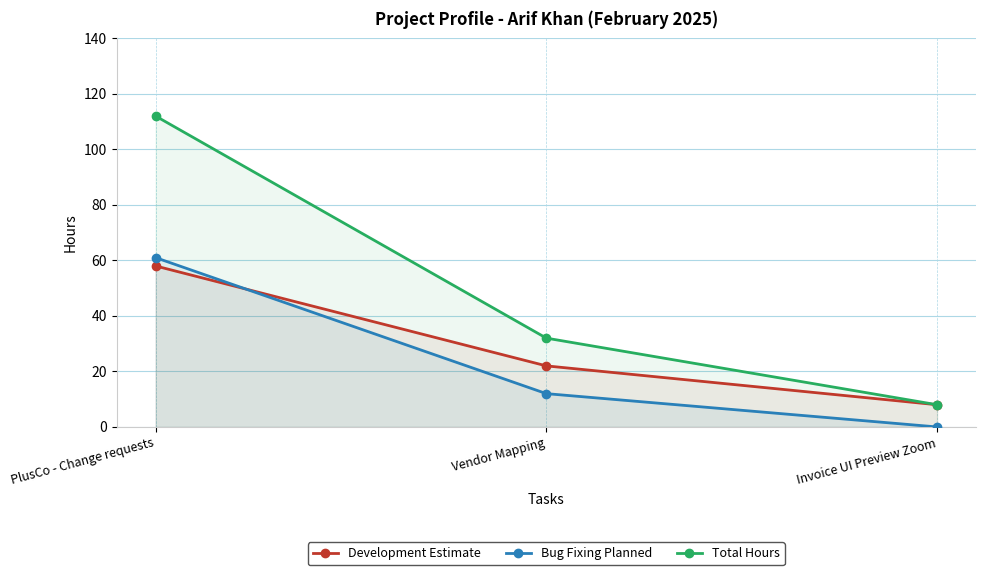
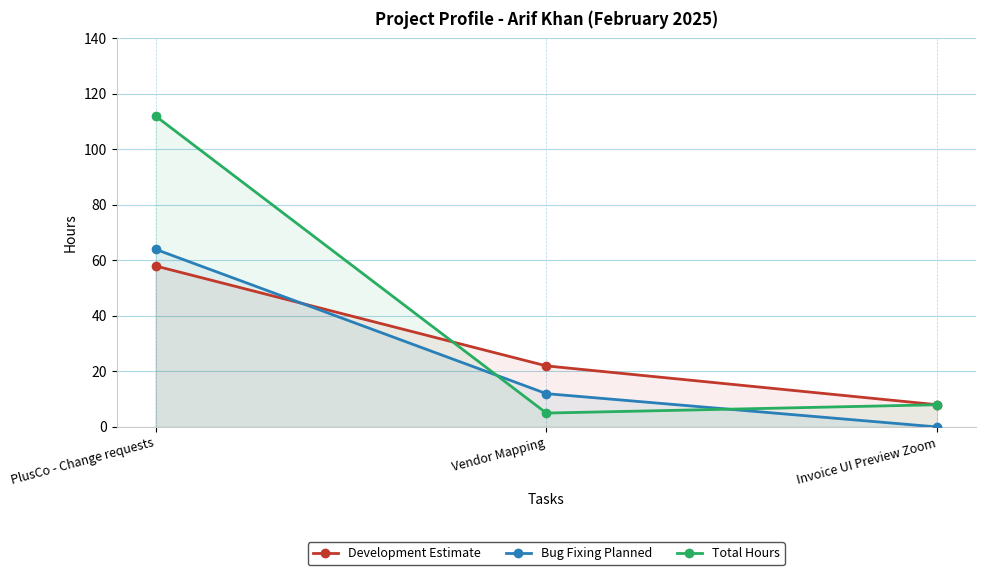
Bug Fixing Planned, PlusCo - Change requests: 61 -> 64
Total Hours, Vendor Mapping: 32 -> 5
